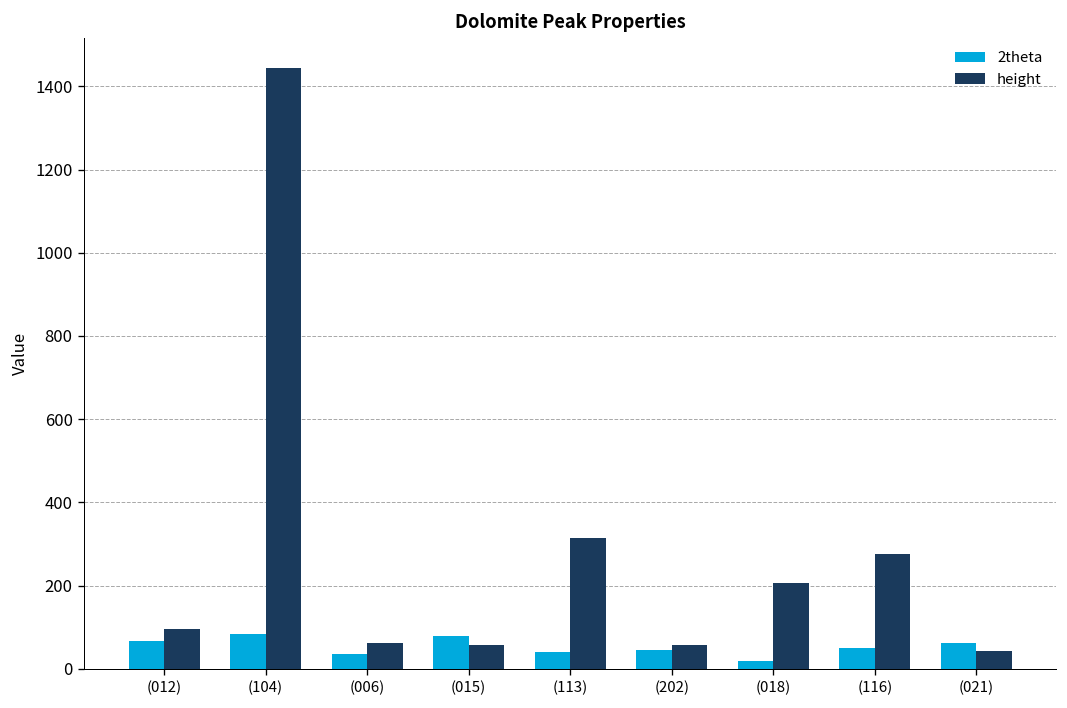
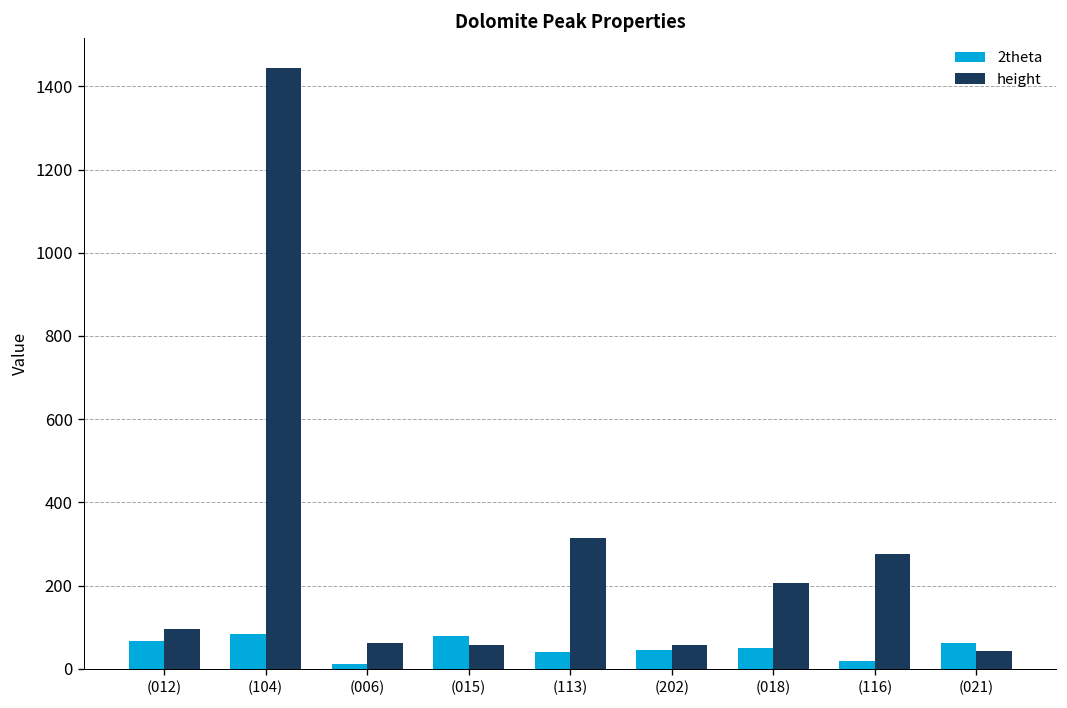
2theta, (006): 40 -> 10
2theta, (018): 20 -> 50
2theta, (116): 50 -> 20
